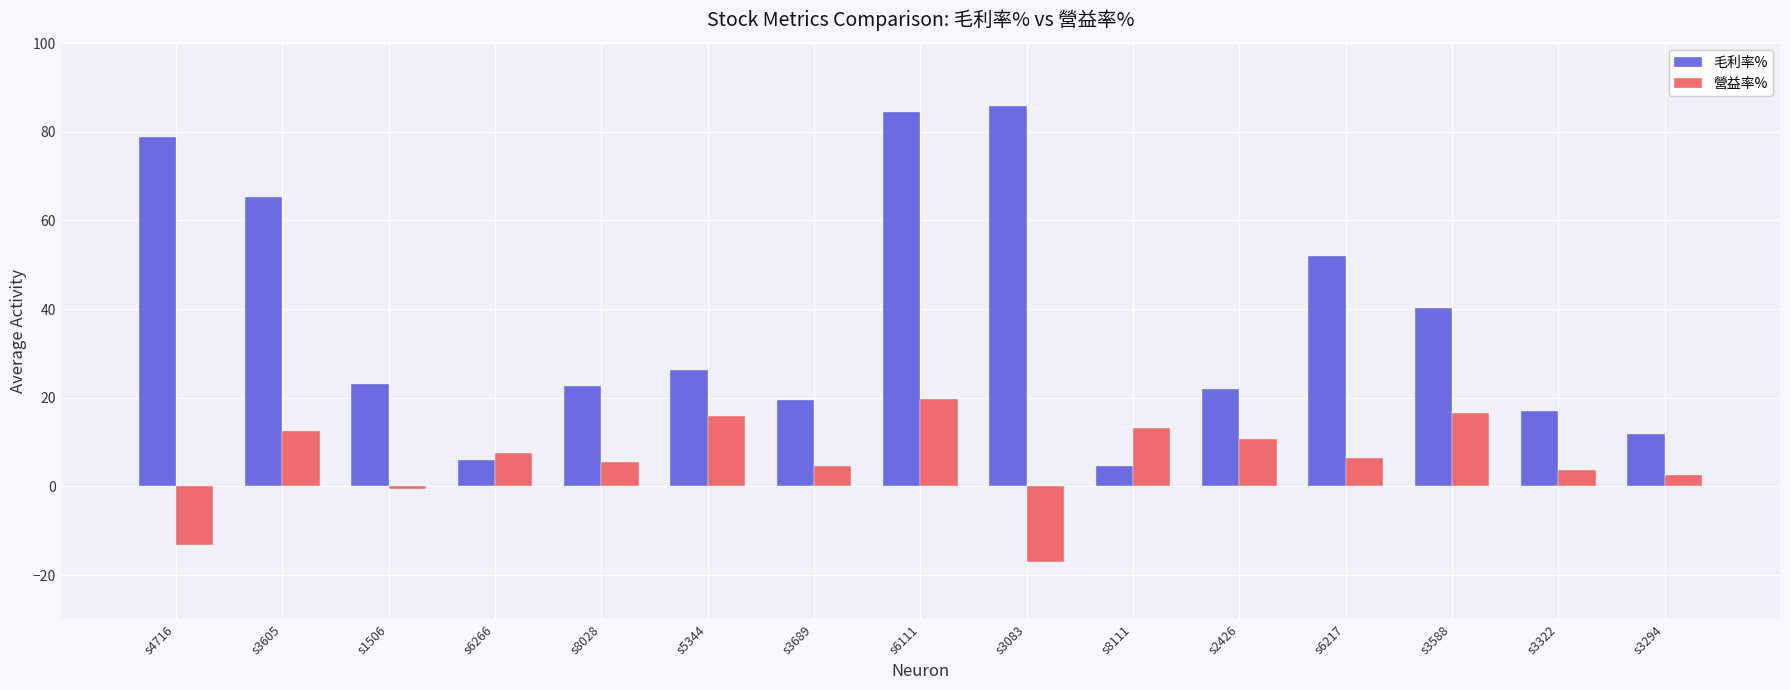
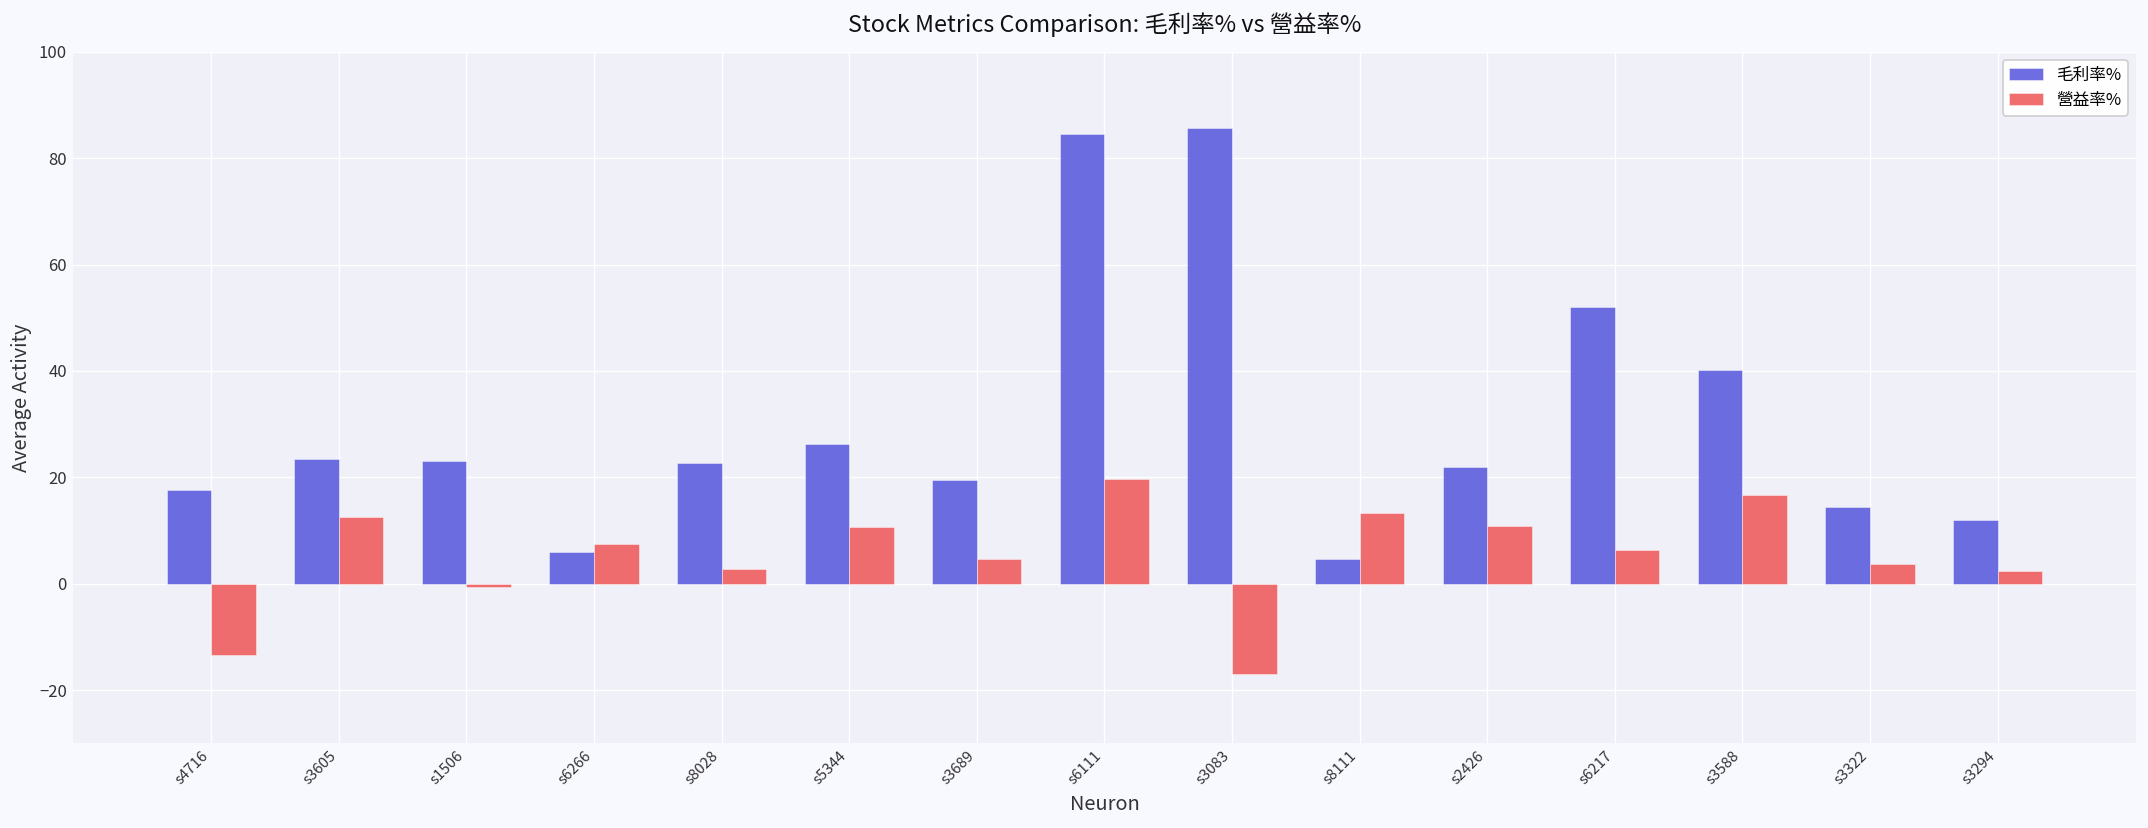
毛利率%, s4716: 79 -> 18
毛利率%, s3605: 65 -> 23
營益率%, s8028: 5 -> 3
營益率%, s5344: 16 -> 11
毛利率%, s3322: 17 -> 14
